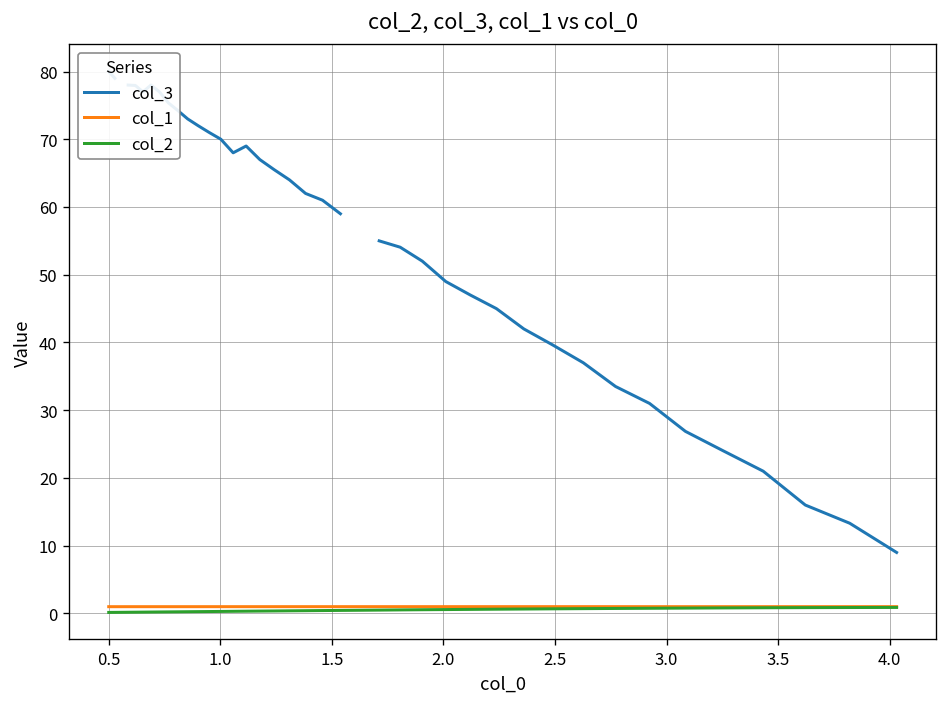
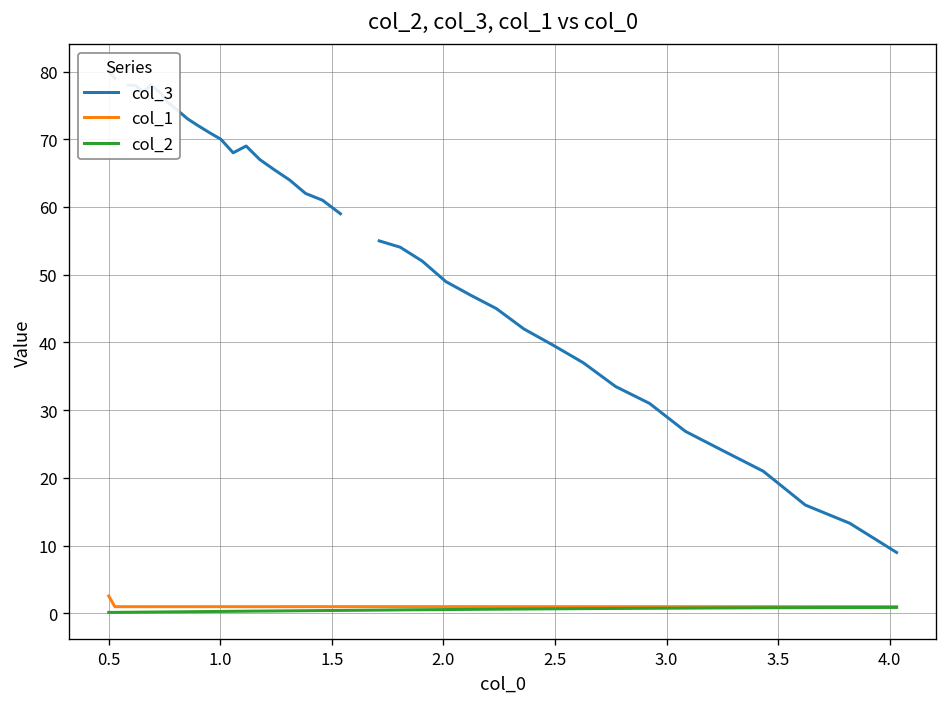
col_1, 0.5: 1 -> 3
